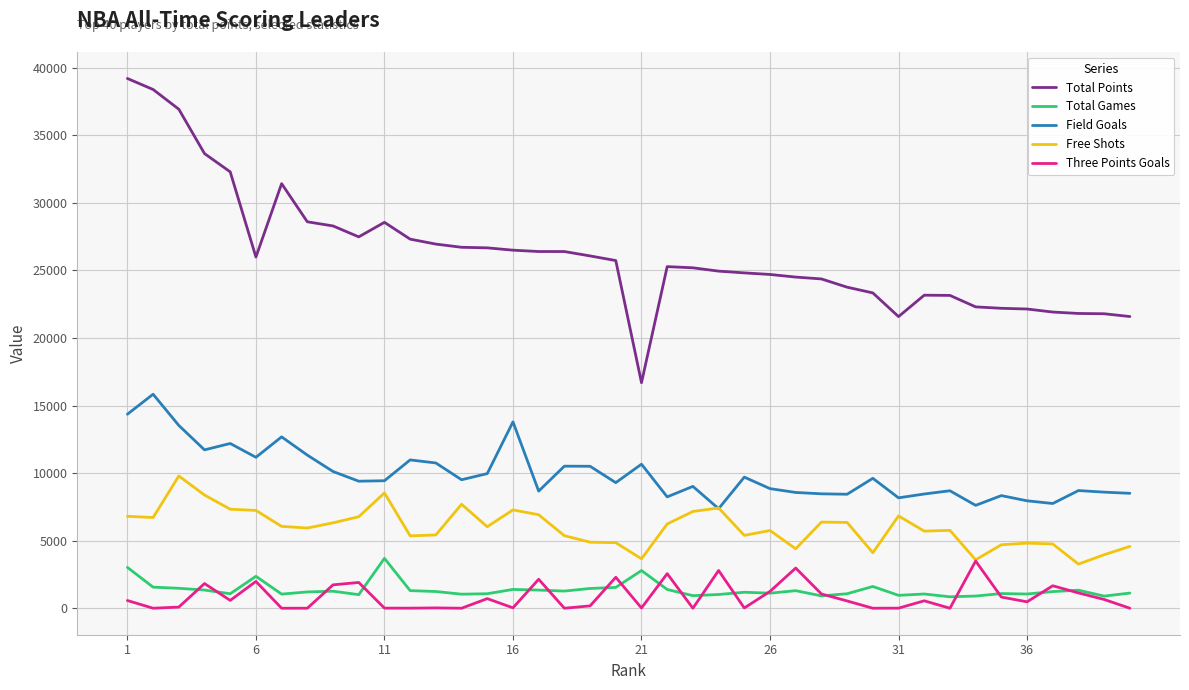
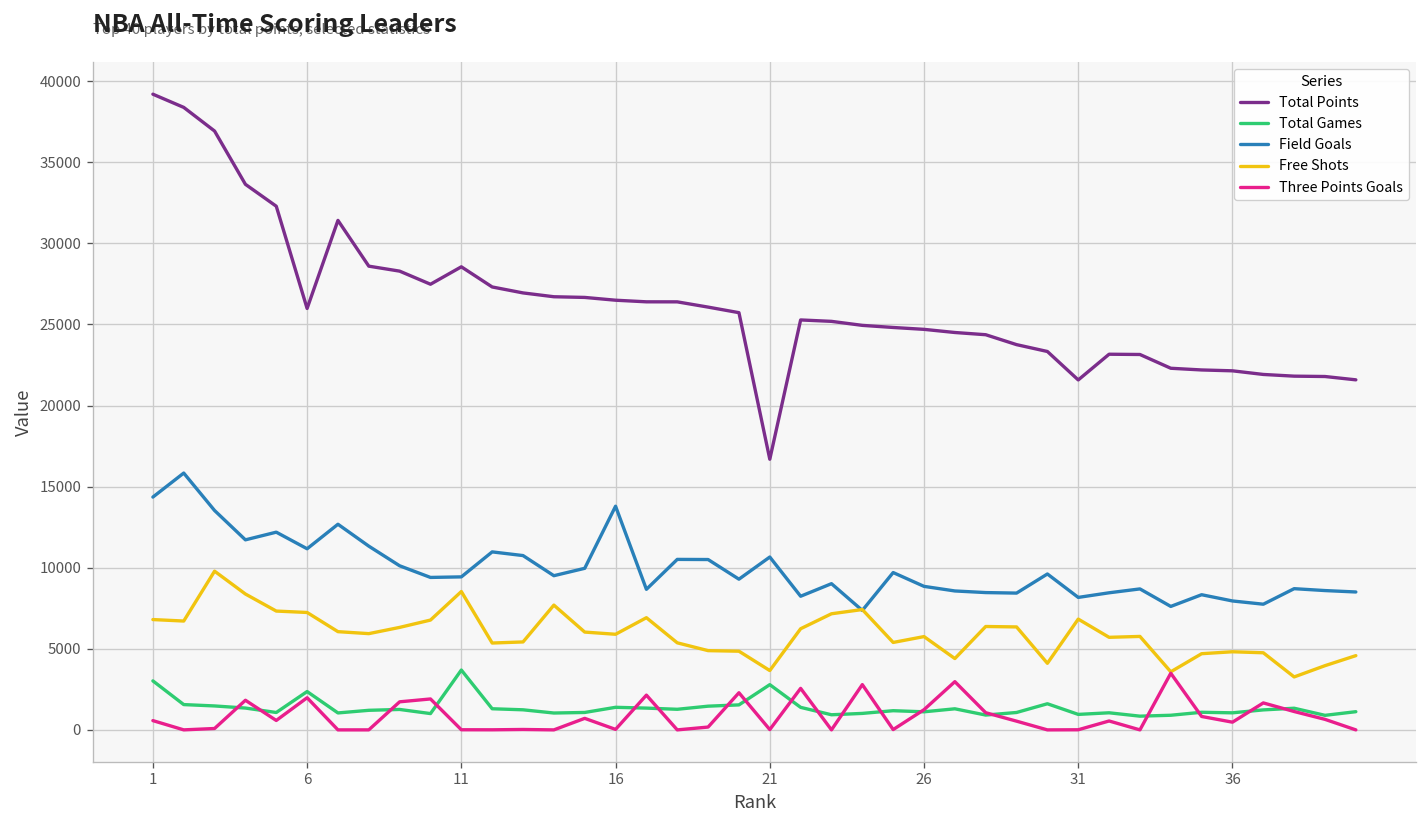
Free Shots, 16: 7300 -> 5900
